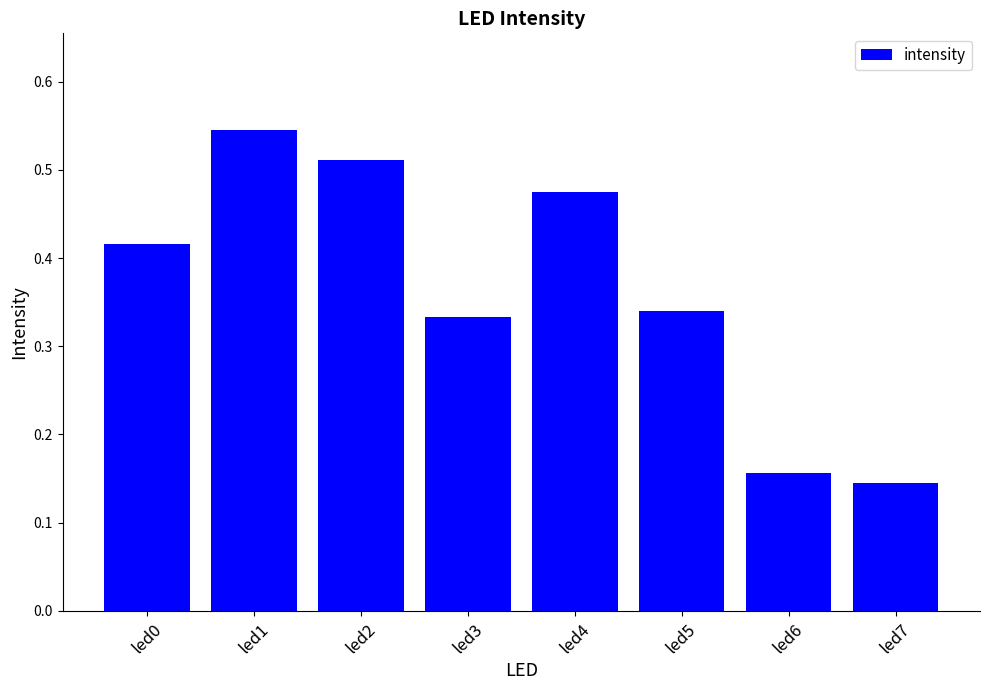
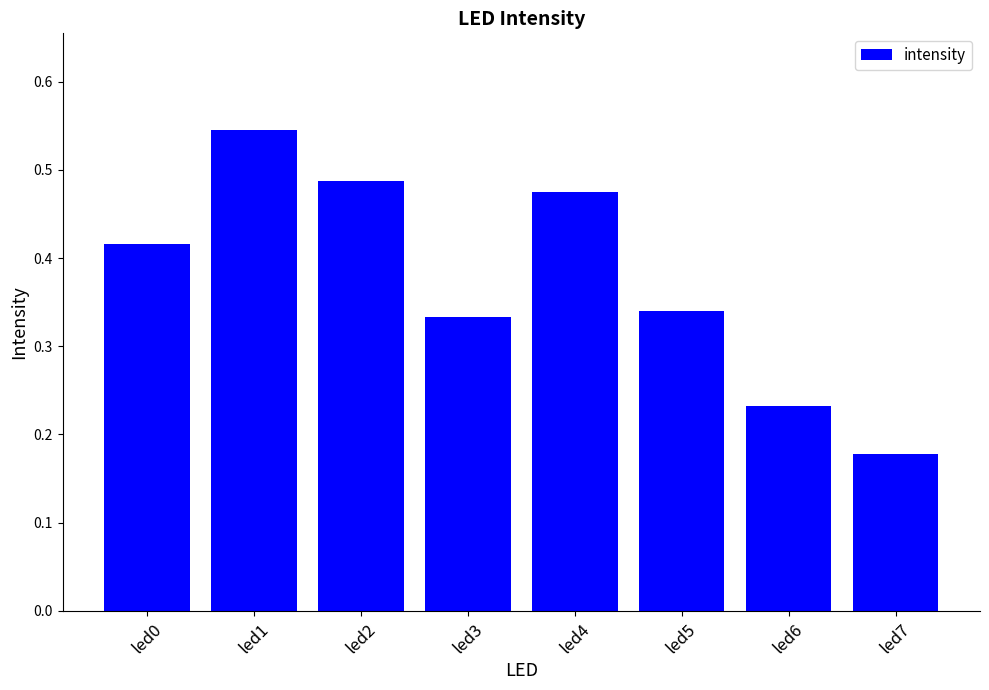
led2: 0.51 -> 0.49
led6: 0.16 -> 0.23
led7: 0.14 -> 0.18
